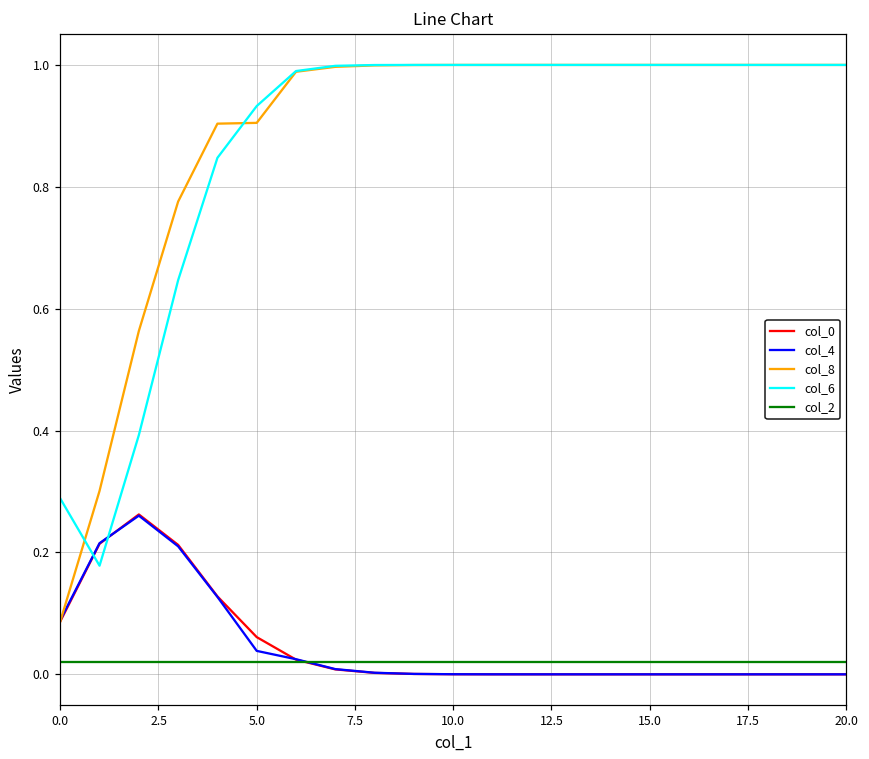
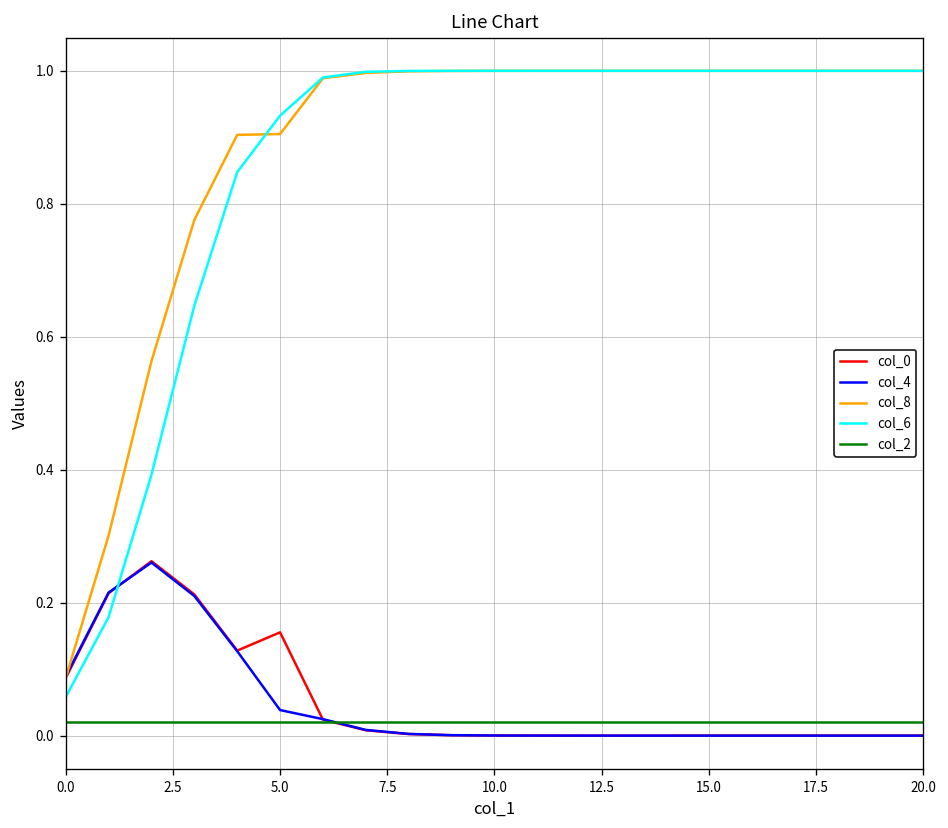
col_6, 0.0: 0.29 -> 0.06
col_0, 5.0: 0.06 -> 0.16
